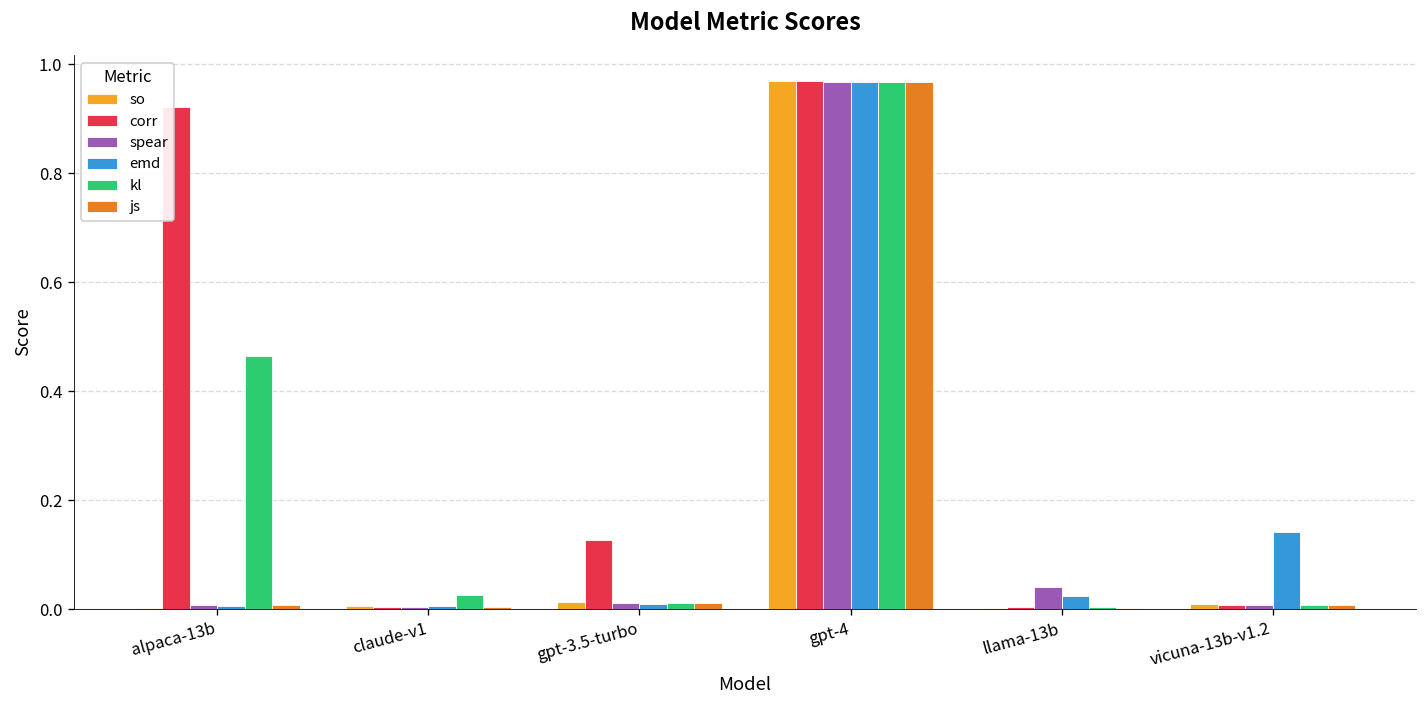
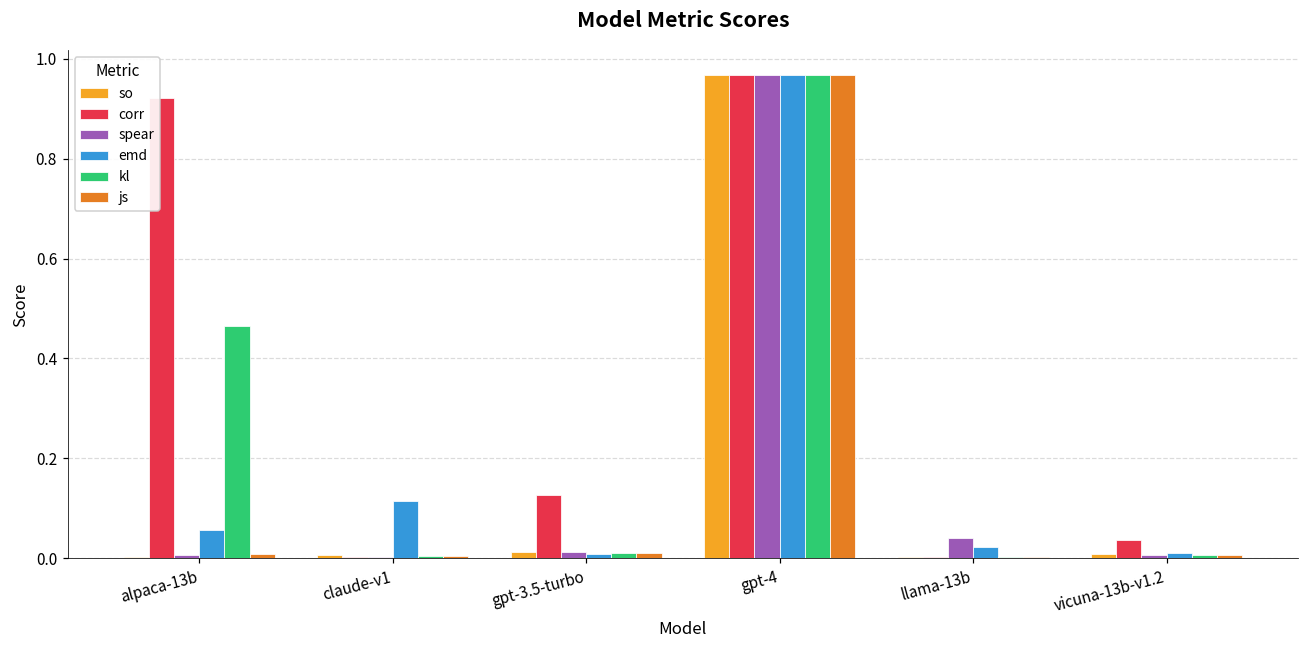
emd, alpaca-13b: 0.01 -> 0.06
emd, claude-v1: 0.01 -> 0.11
kl, claude-v1: 0.03 -> 0.00
corr, vicuna-13b-v1.2: 0.01 -> 0.04
emd, vicuna-13b-v1.2: 0.14 -> 0.01
